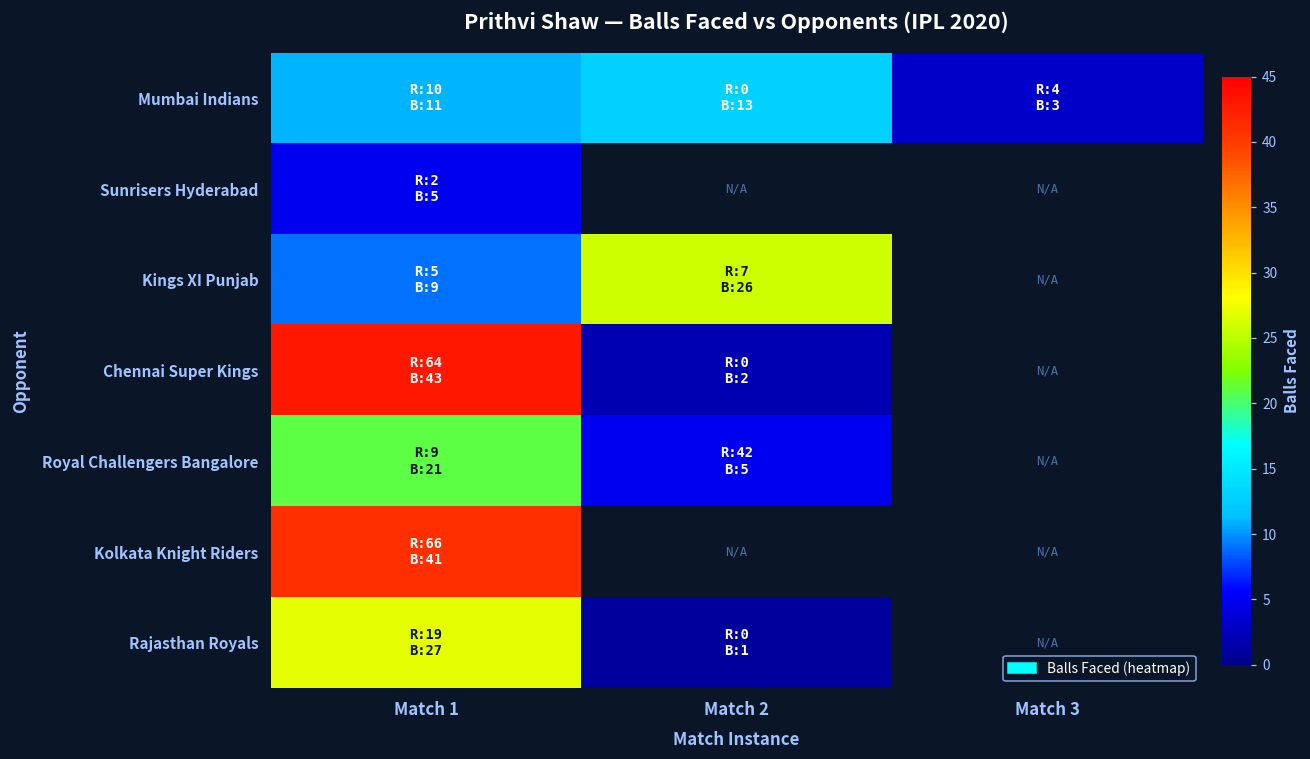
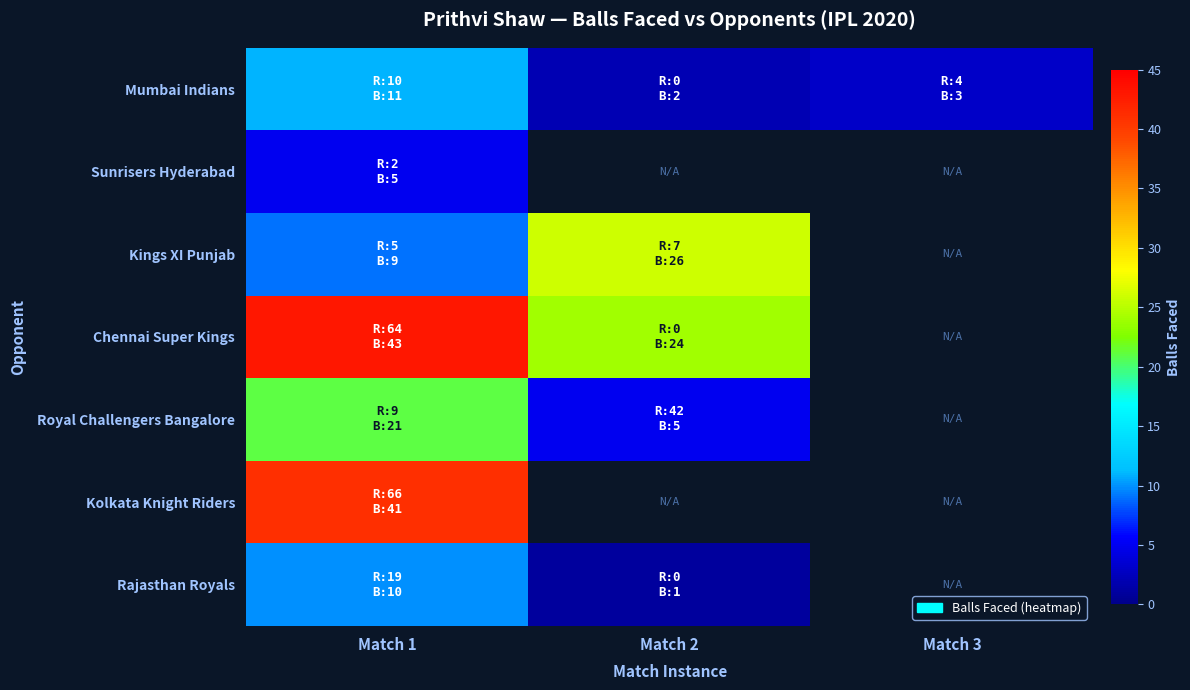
Mumbai Indians, Match 2: 13 -> 2
Chennai Super Kings, Match 2: 2 -> 24
Rajasthan Royals, Match 1: 27 -> 10
